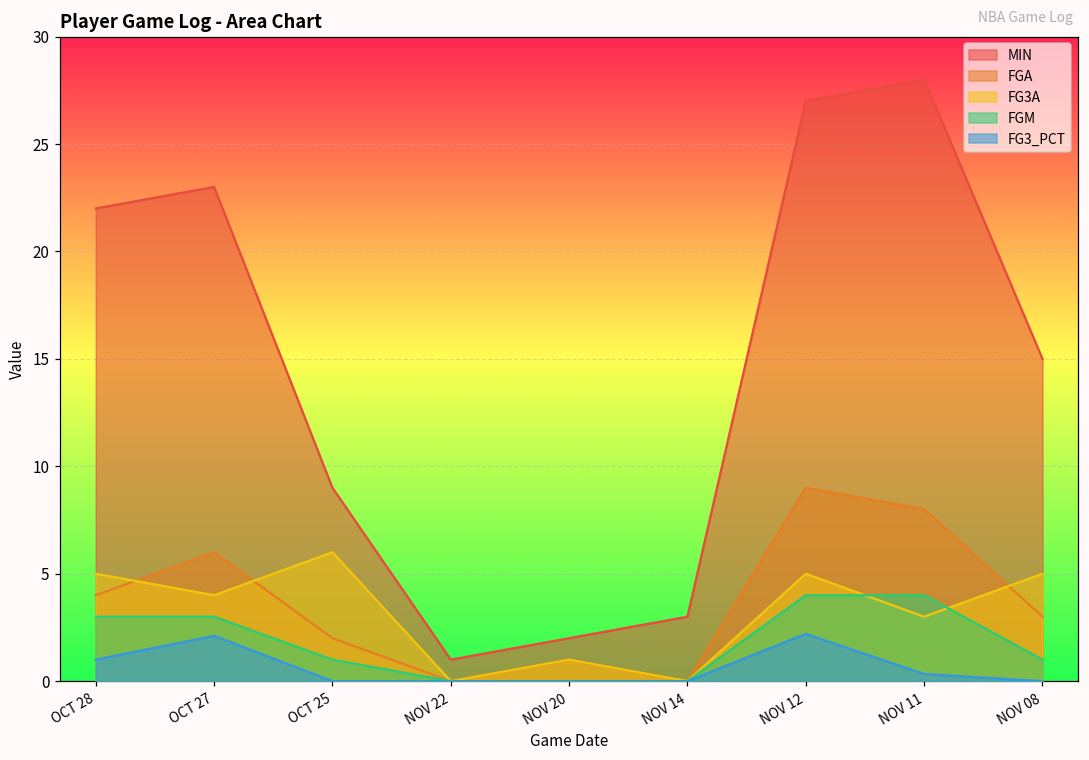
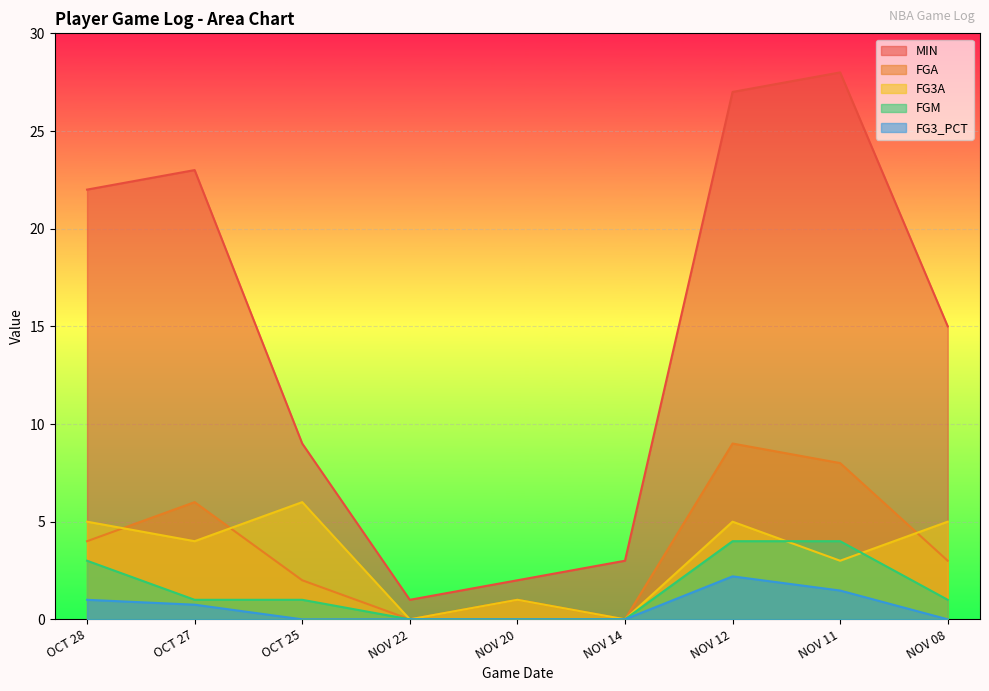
FGM, OCT 27: 3 -> 1
FG3_PCT, OCT 27: 2.1 -> 0.8
FG3_PCT, NOV 11: 0.3 -> 1.5
